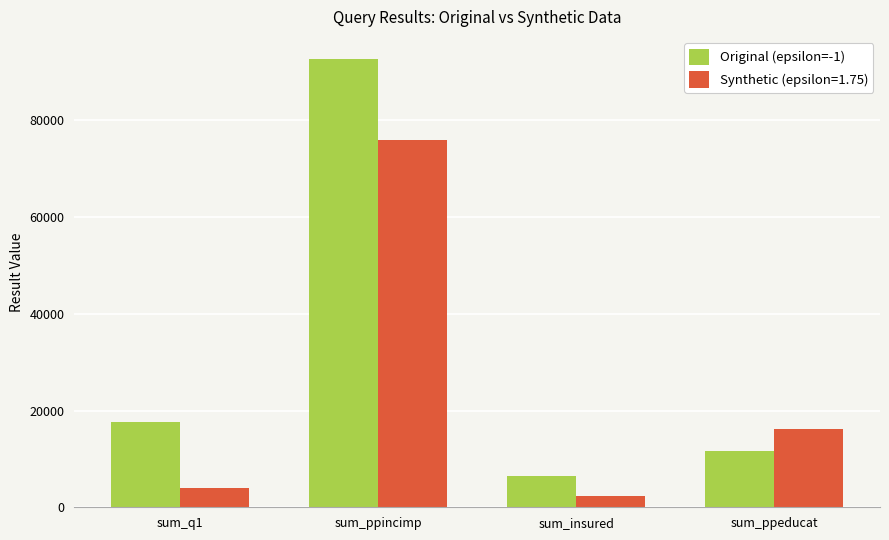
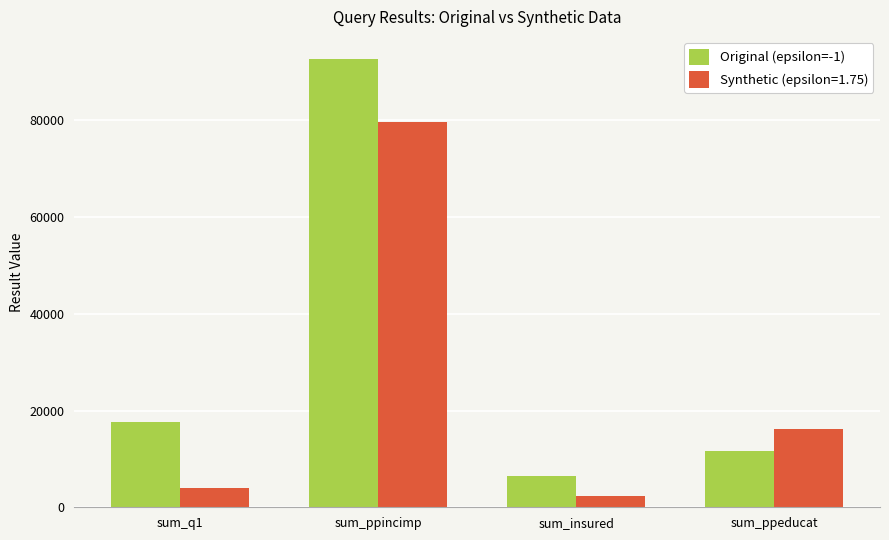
Synthetic (epsilon=1.75), sum_ppincimp: 76000 -> 80000
